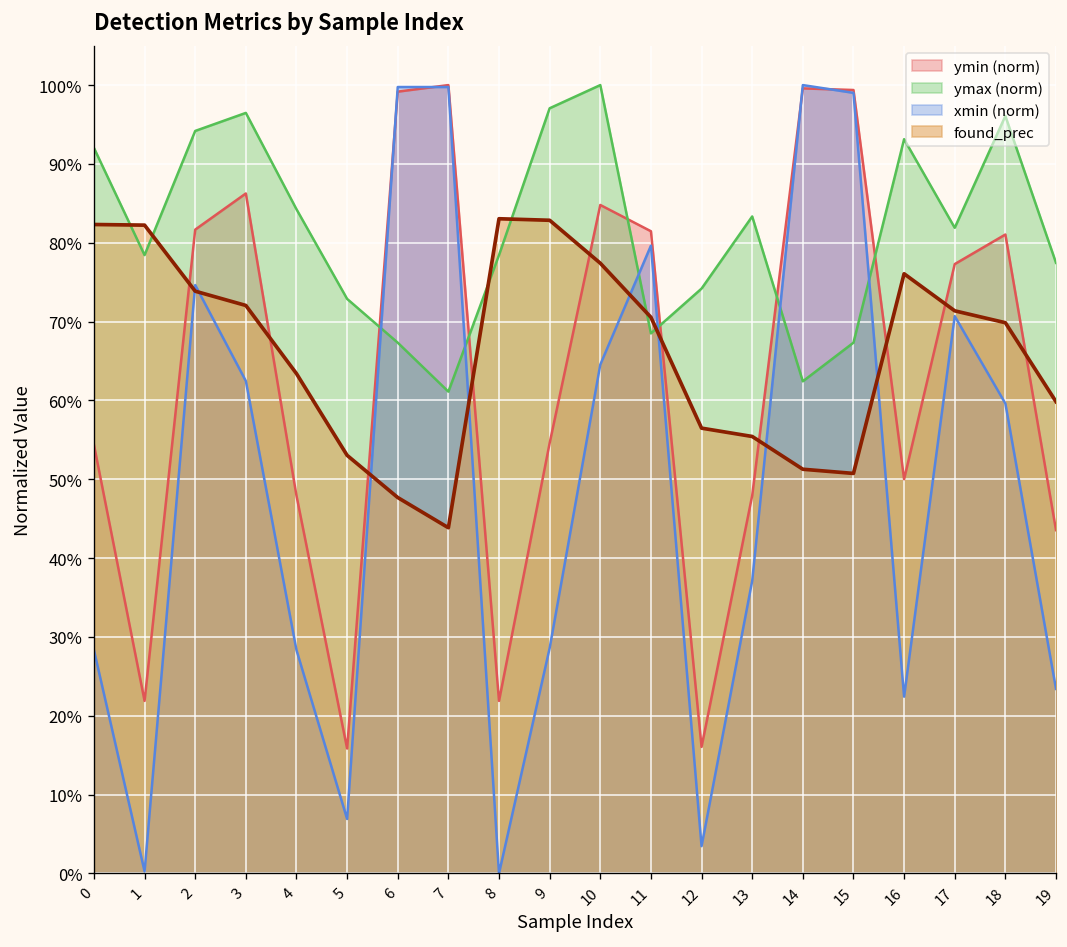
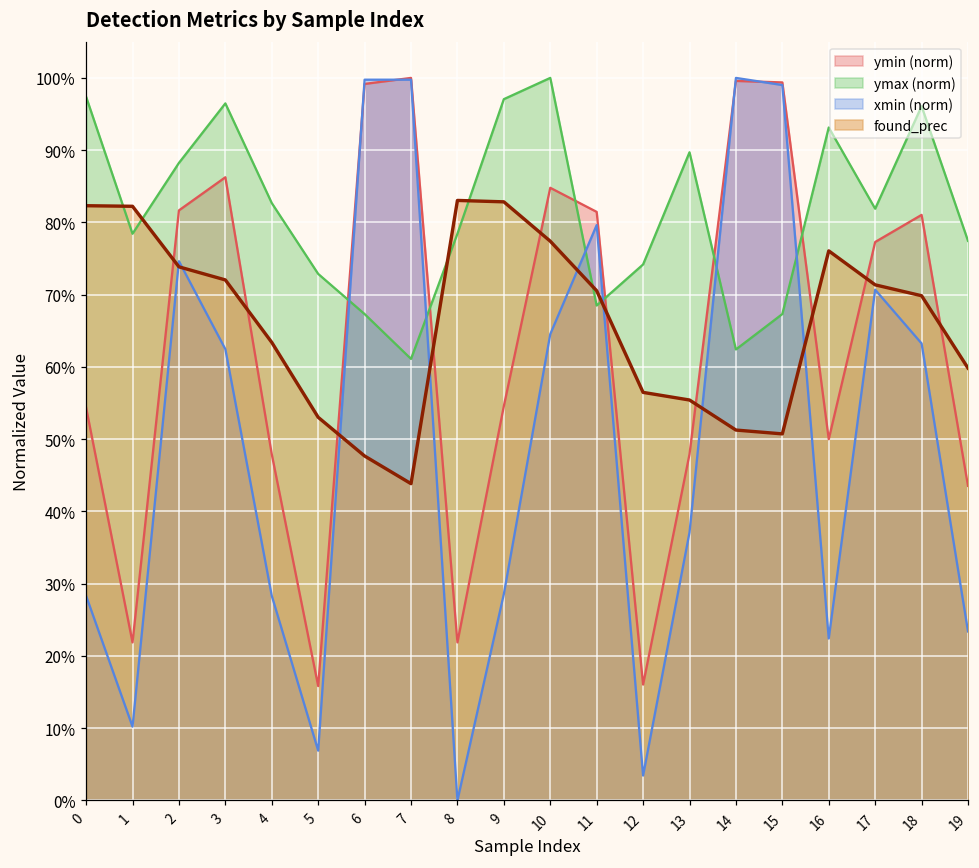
ymax (norm), 0: 92% -> 97%
xmin (norm), 1: 0% -> 10%
ymax (norm), 2: 94% -> 88%
ymax (norm), 4: 84% -> 83%
ymax (norm), 13: 83% -> 90%
xmin (norm), 18: 60% -> 63%
